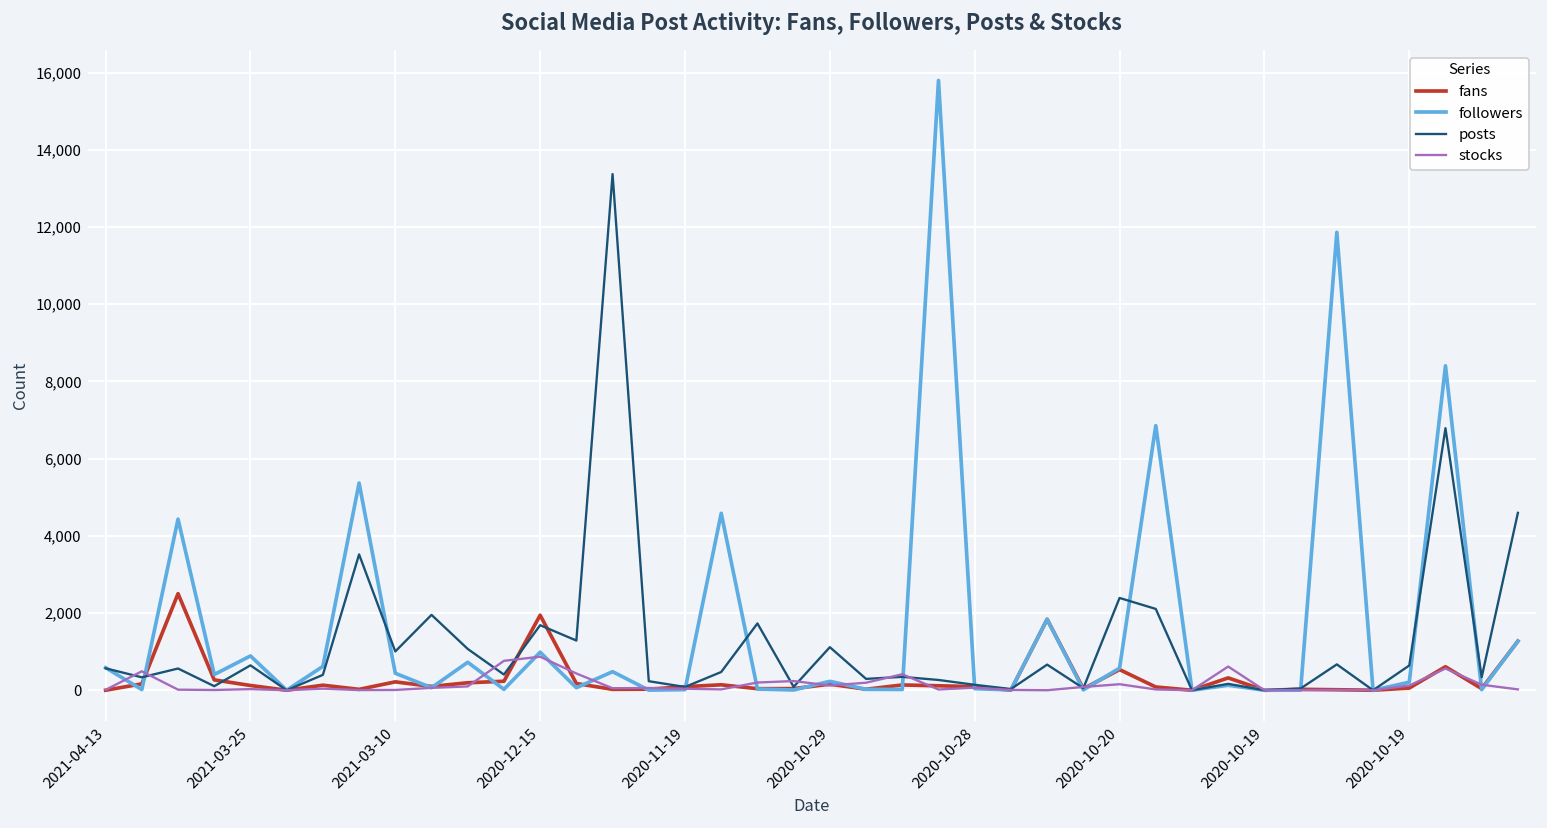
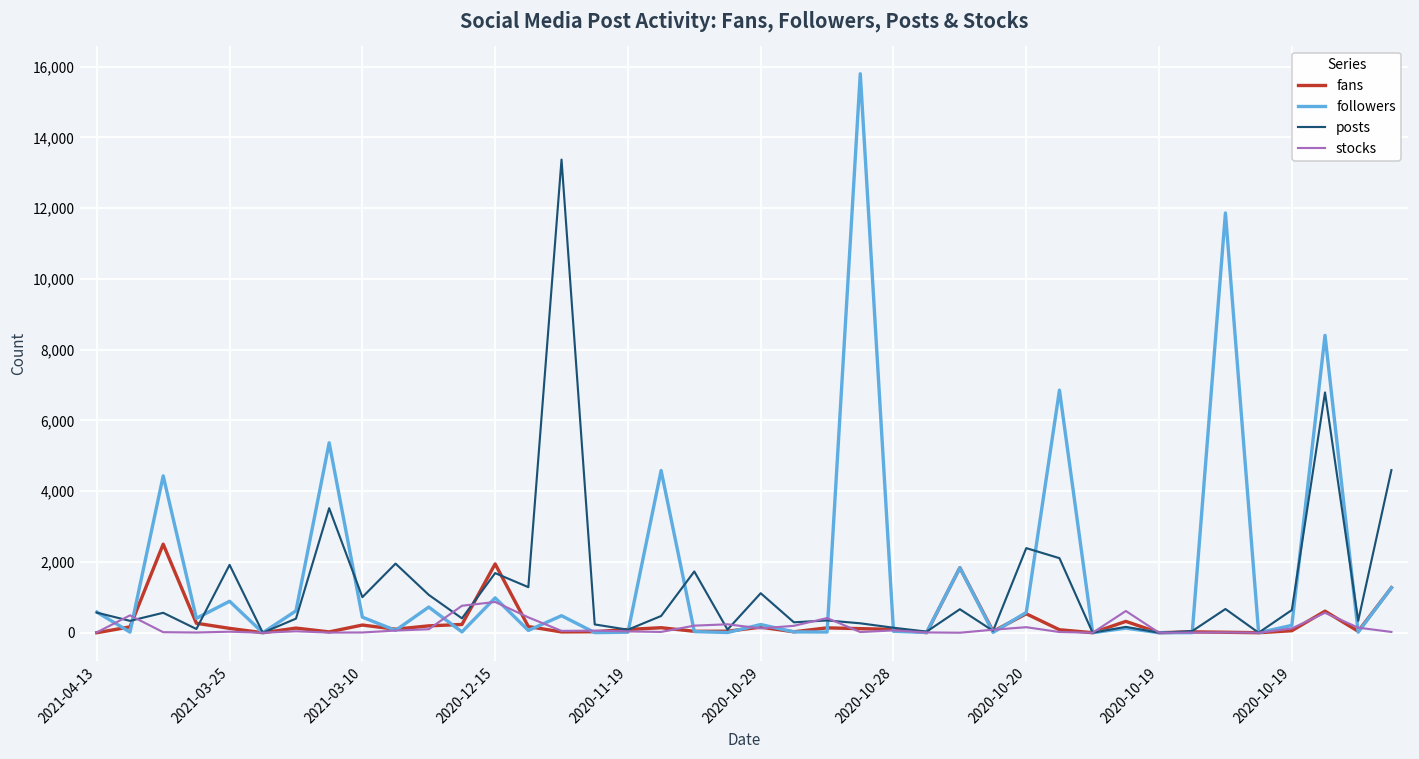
posts, 2021-03-25: 600 -> 1,900
